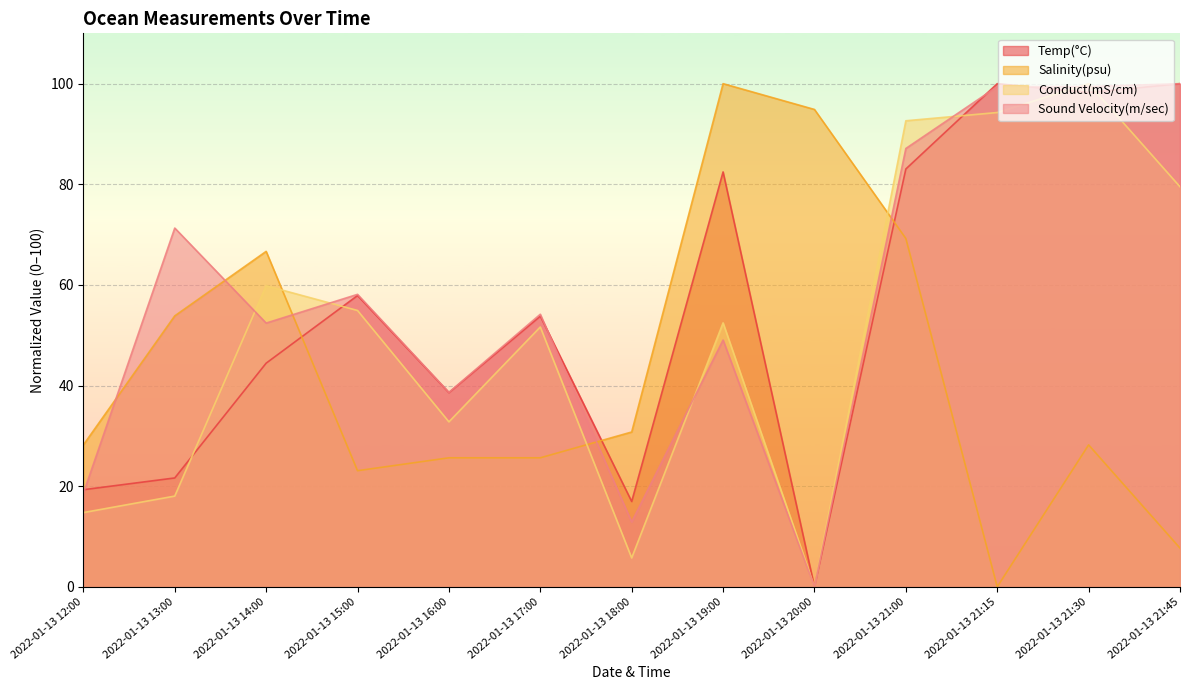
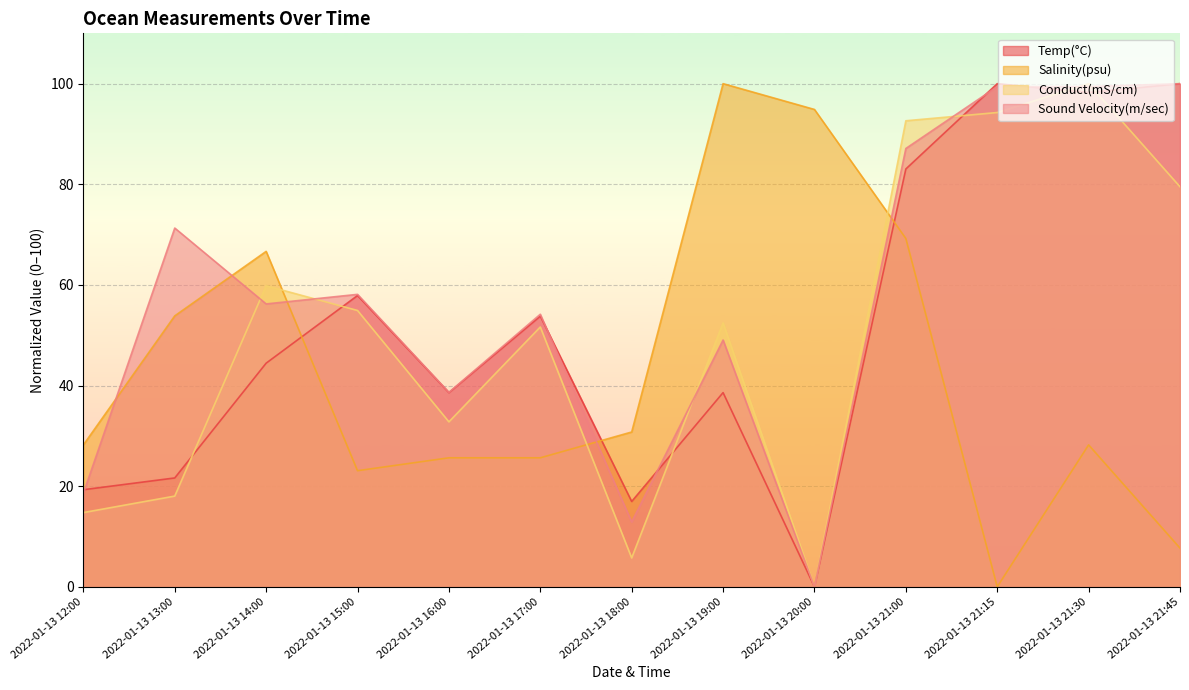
Sound Velocity(m/sec), 2022-01-13 14:00: 52 -> 56
Temp(°C), 2022-01-13 19:00: 82 -> 39
